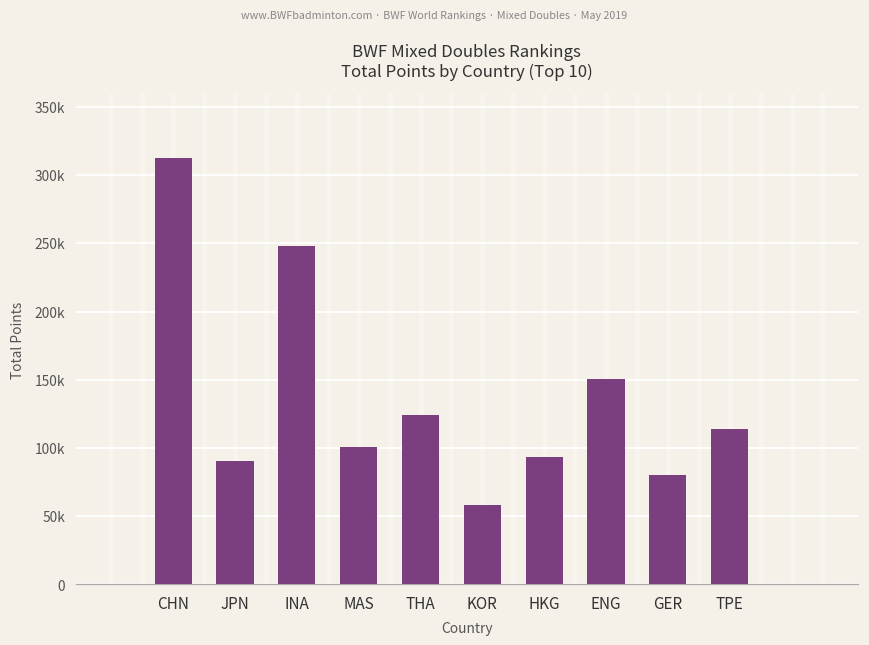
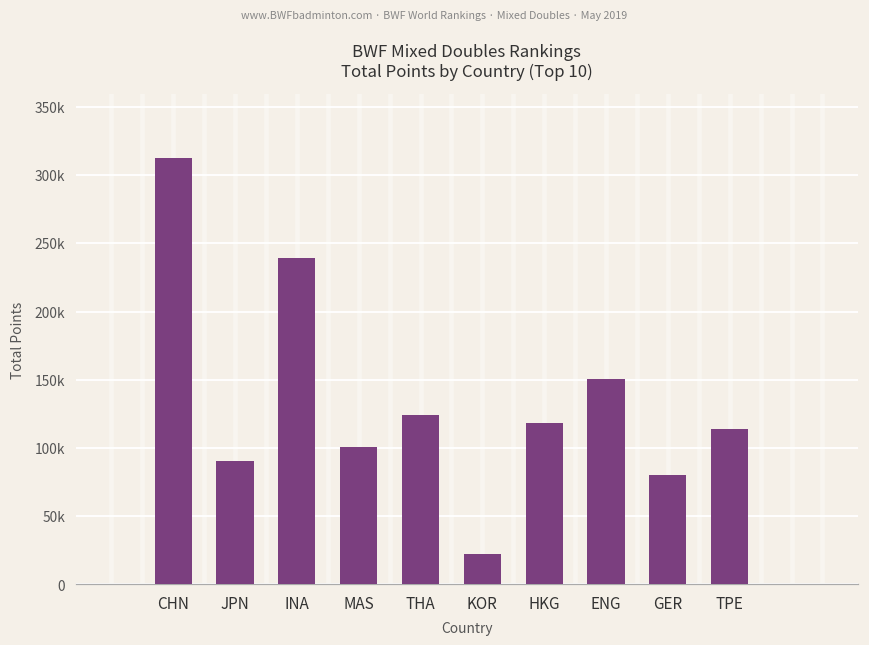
INA: 248000 -> 239000
KOR: 58000 -> 22000
HKG: 93000 -> 118000
